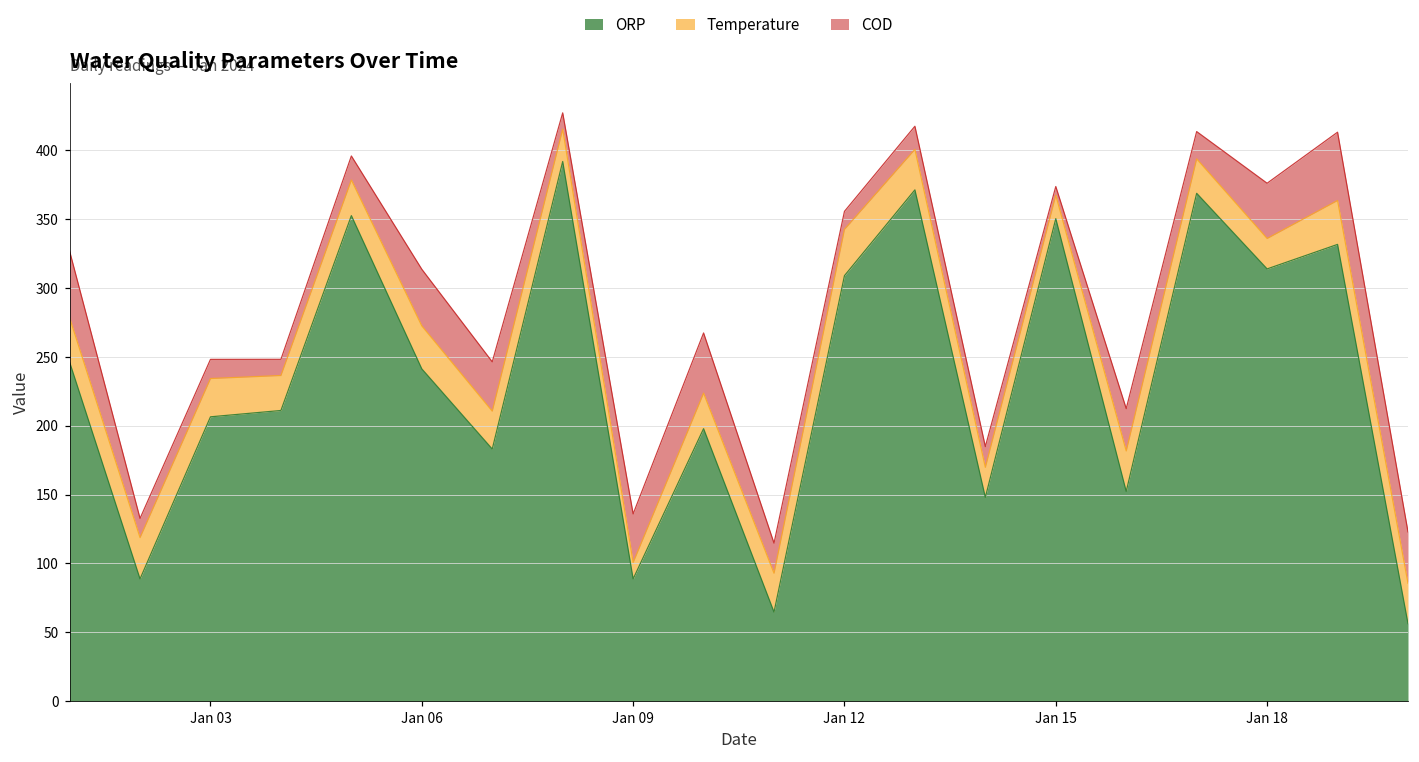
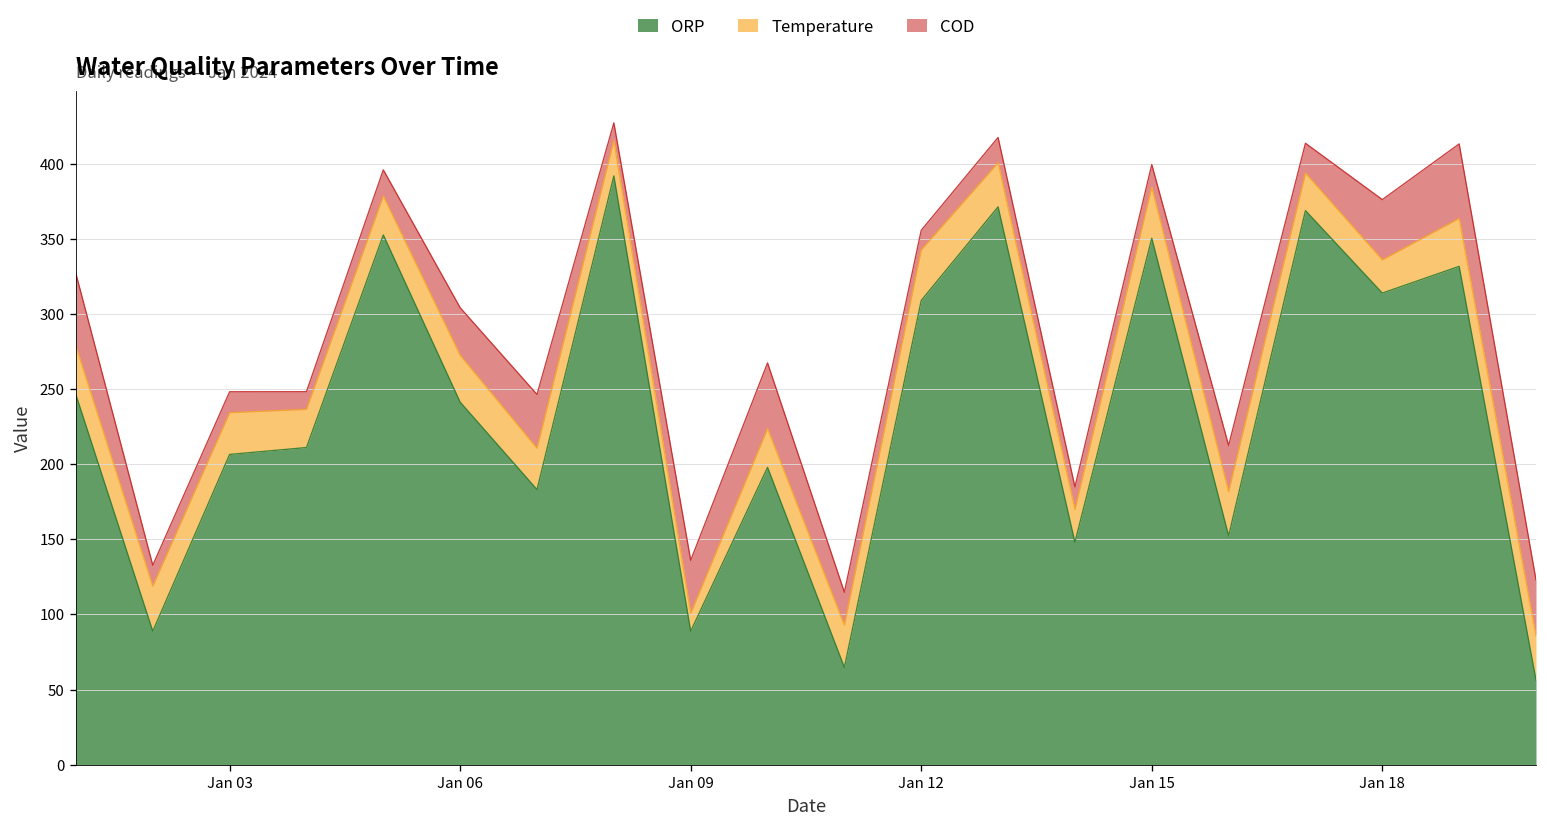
COD, Jan 06: 41 -> 32
Temperature, Jan 15: 17 -> 34
COD, Jan 15: 6 -> 15
